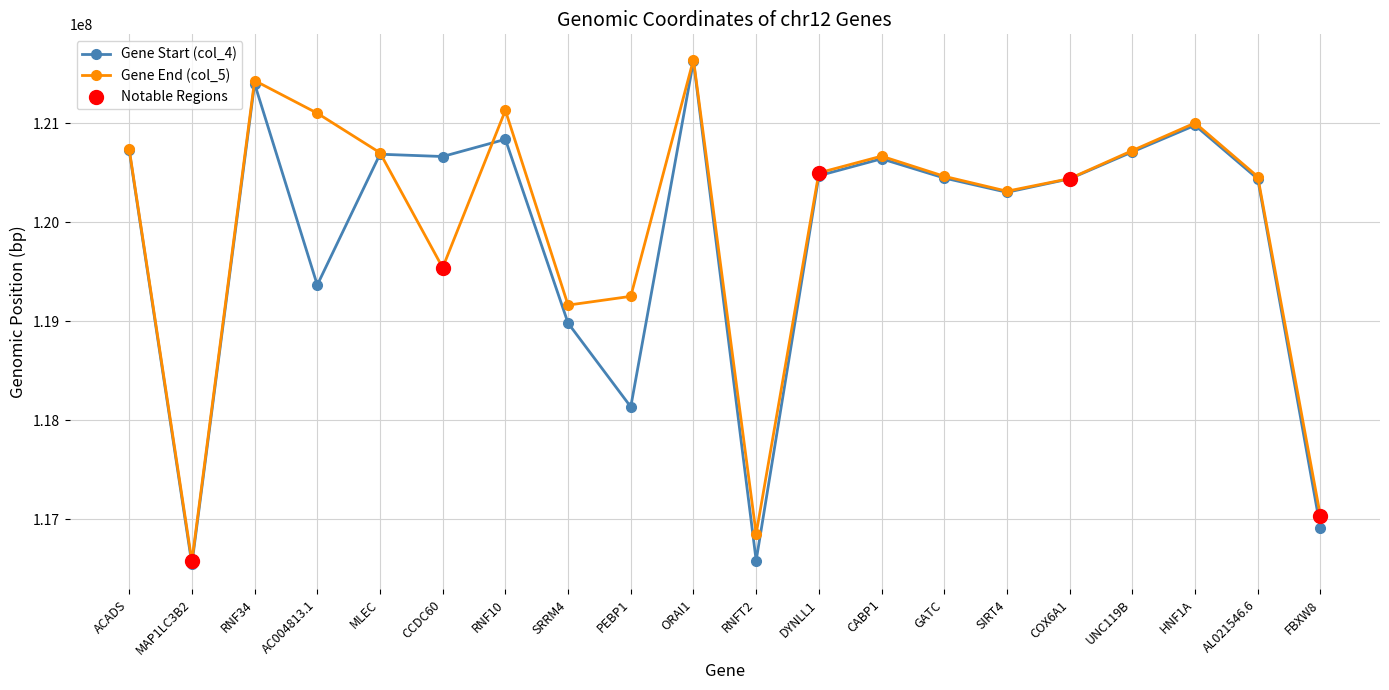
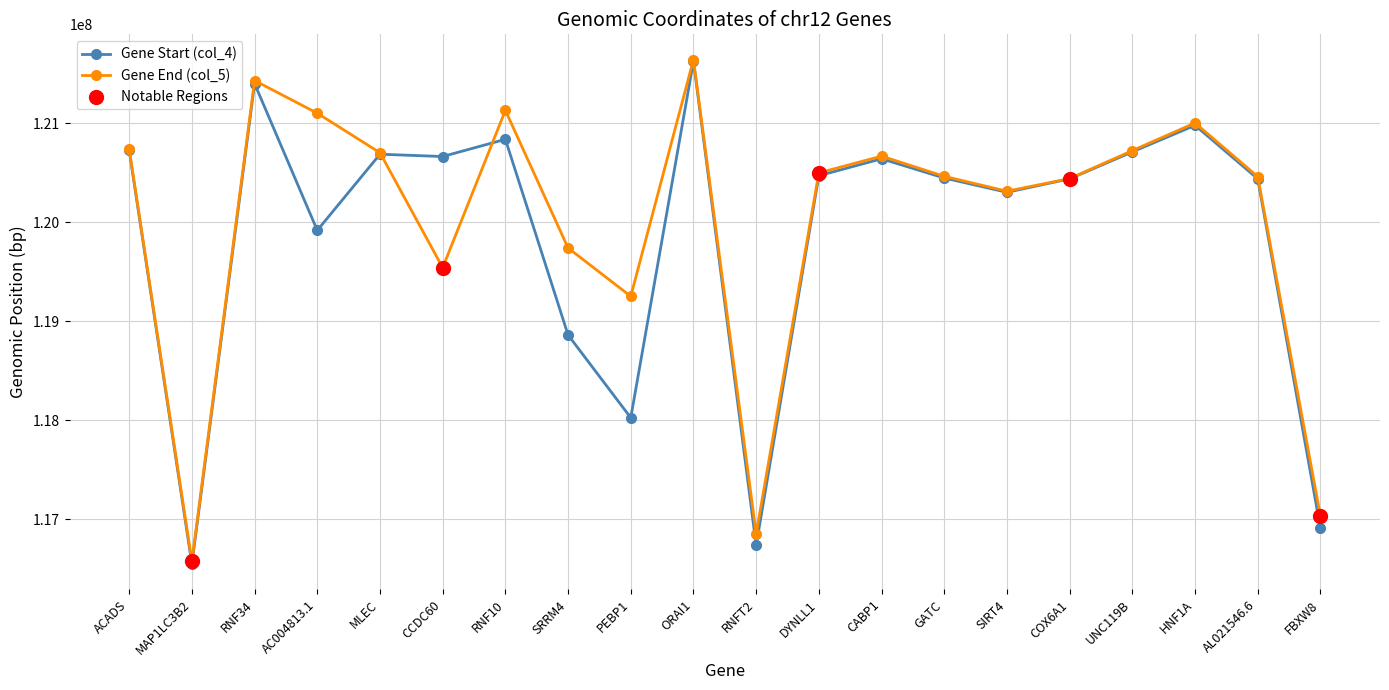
Gene Start (col_4), AC004813.1: 119400000 -> 119900000
Gene Start (col_4), SRRM4: 119000000 -> 118900000
Gene End (col_5), SRRM4: 119200000 -> 119700000
Gene Start (col_4), PEBP1: 118100000 -> 118000000
Gene Start (col_4), RNFT2: 116600000 -> 116700000
